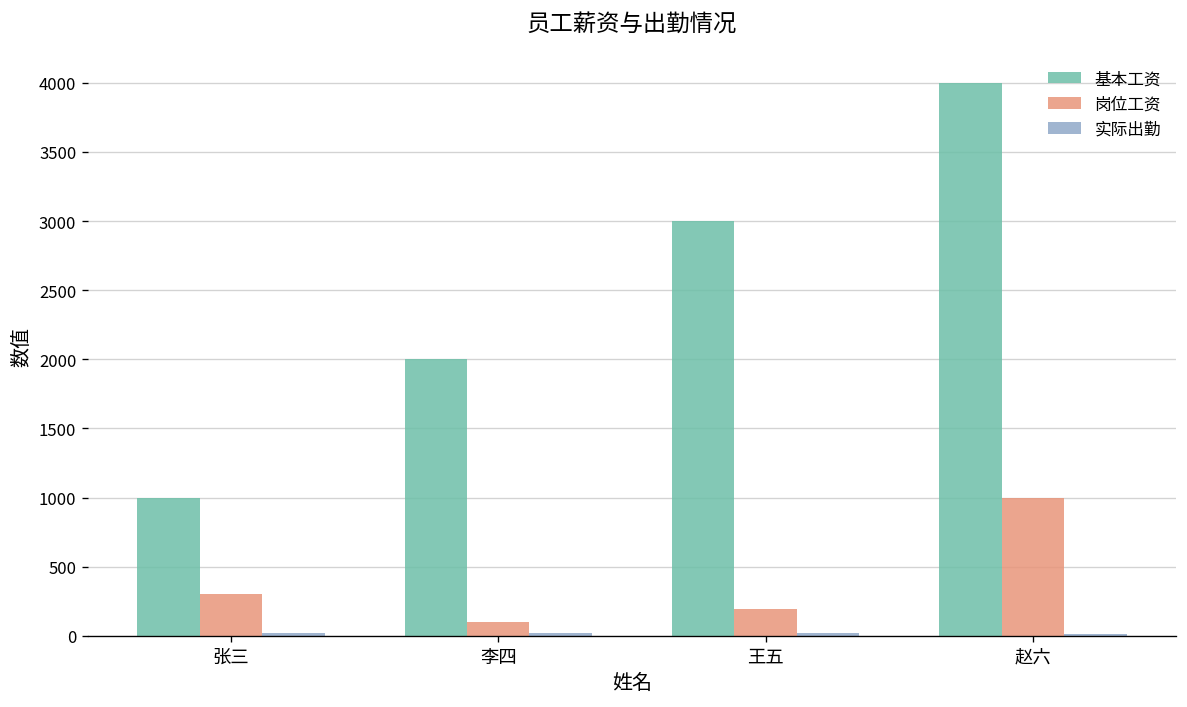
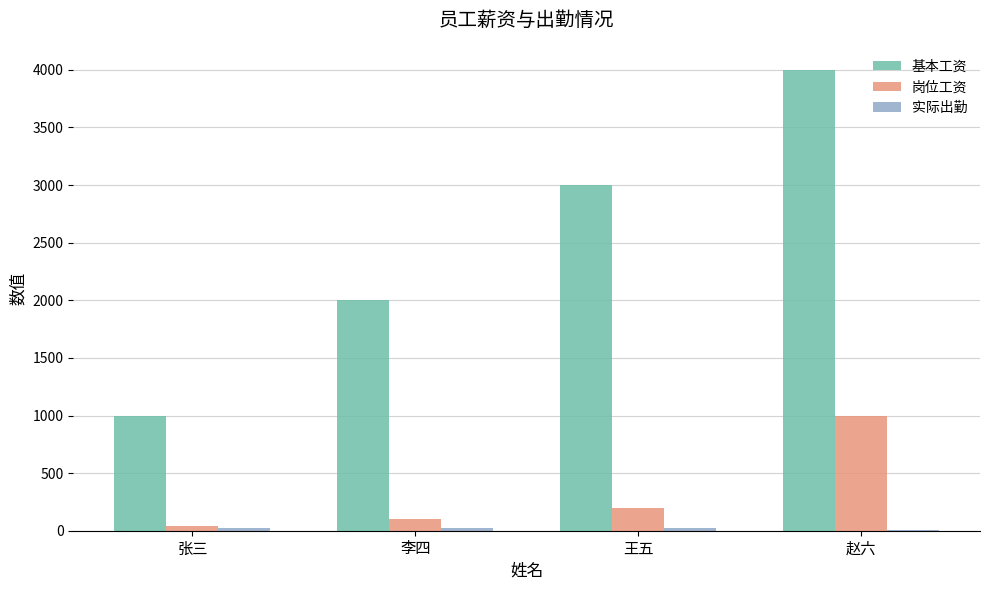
岗位工资, 张三: 300 -> 40
